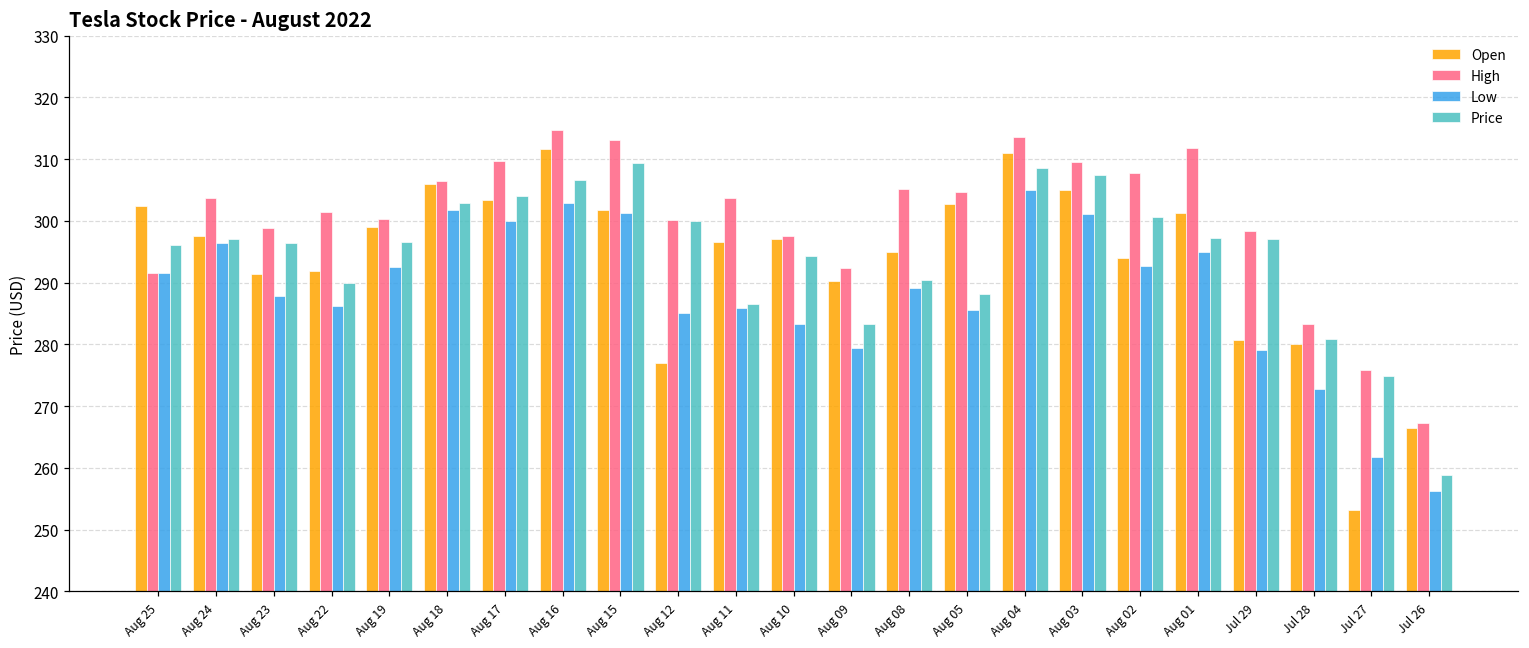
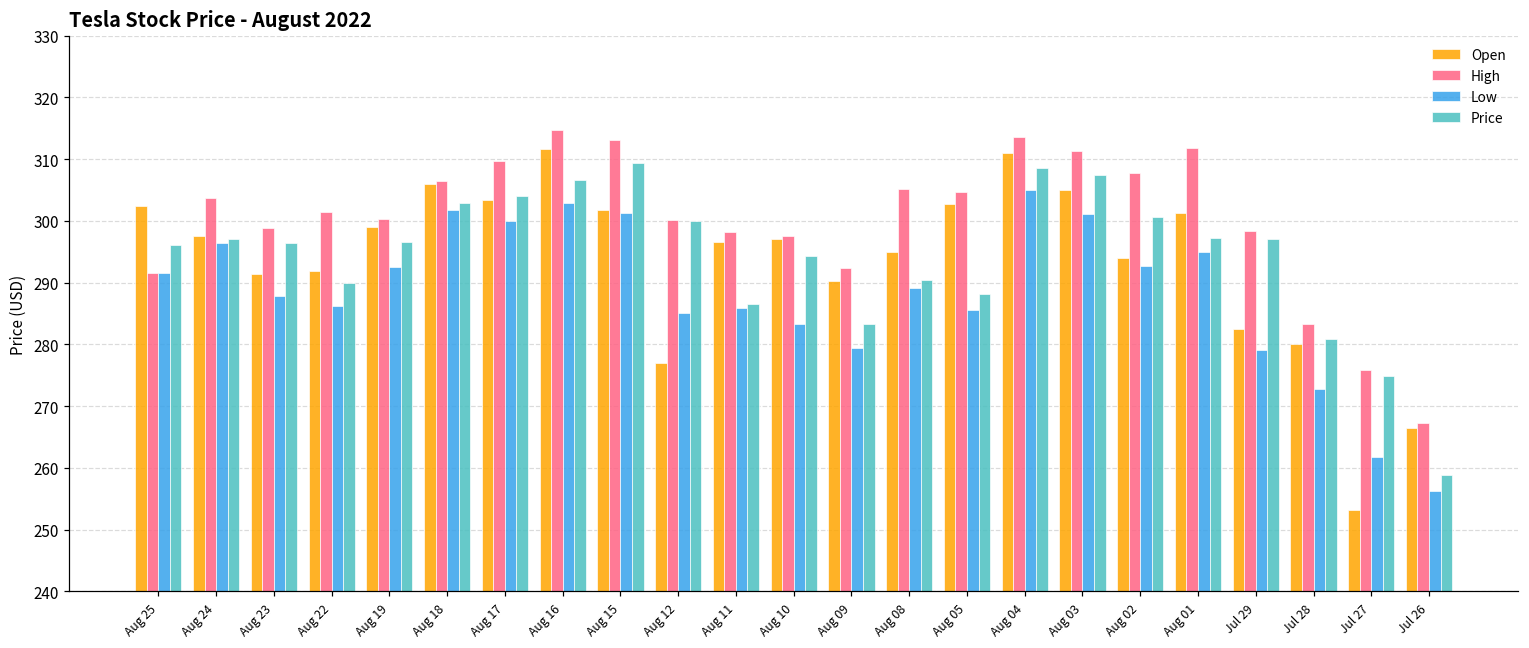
High, Aug 11: 304 -> 298
High, Aug 03: 310 -> 311
Open, Jul 29: 281 -> 283
